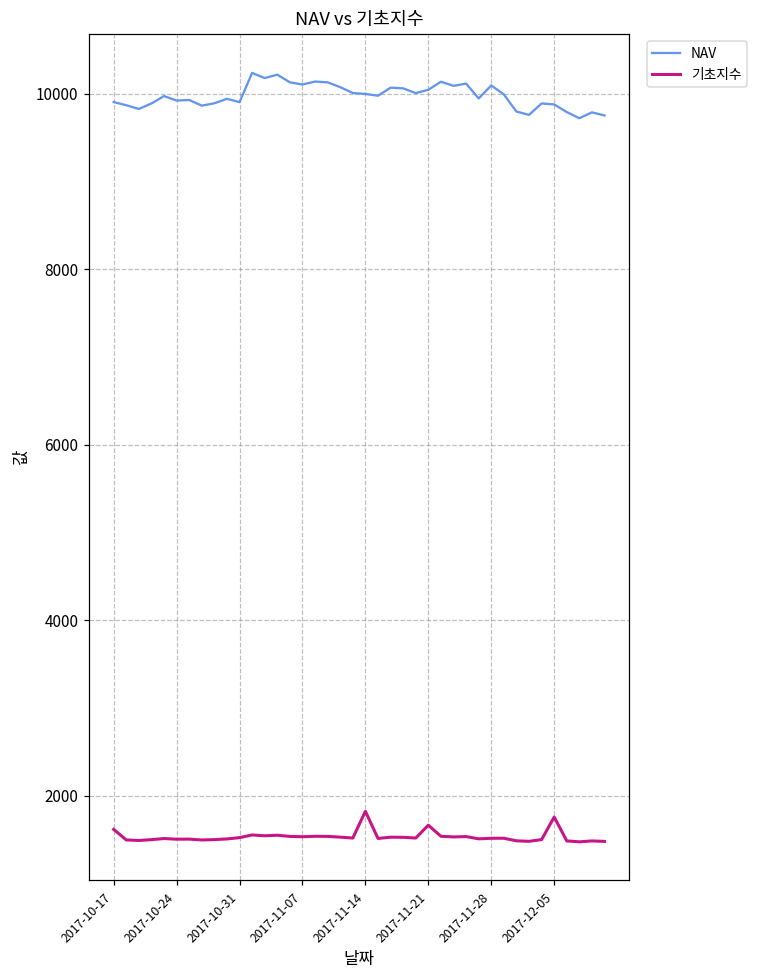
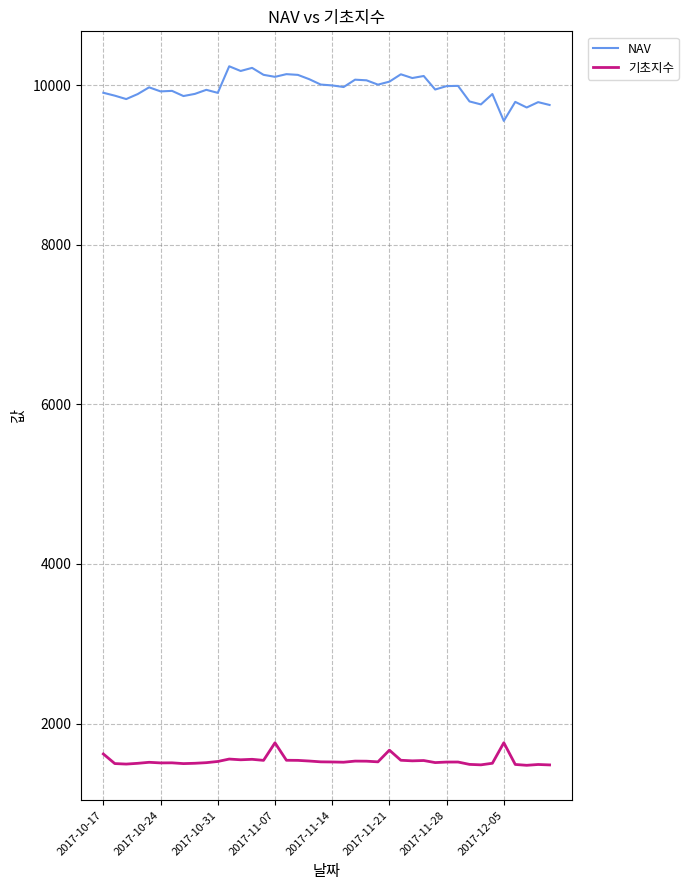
기초지수, 2017-11-07: 1500 -> 1800
기초지수, 2017-11-14: 1800 -> 1500
NAV, 2017-11-28: 10100 -> 10000
NAV, 2017-12-05: 9900 -> 9600
